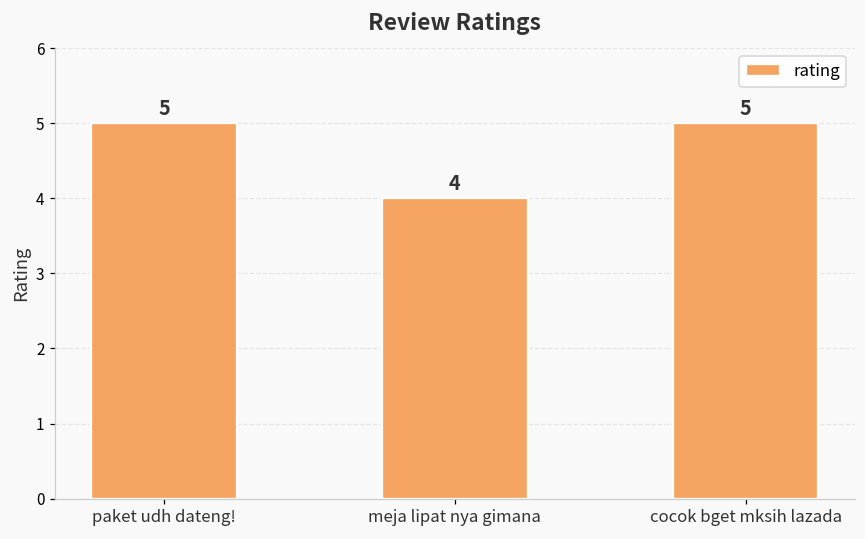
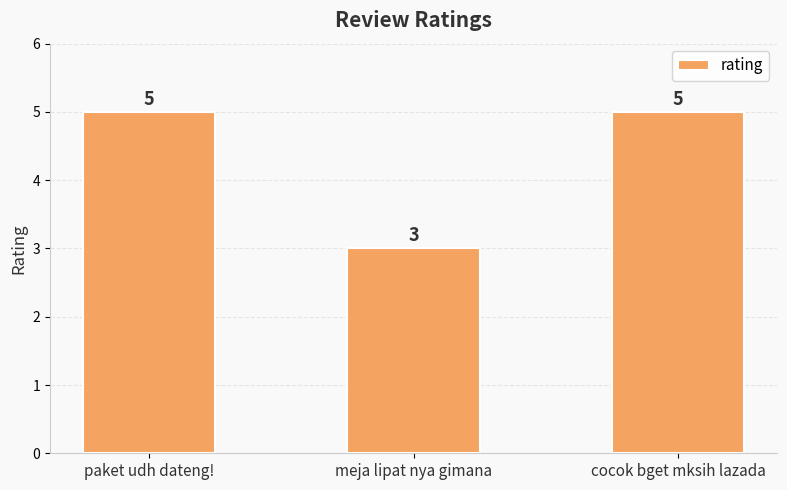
meja lipat nya gimana: 4 -> 3
